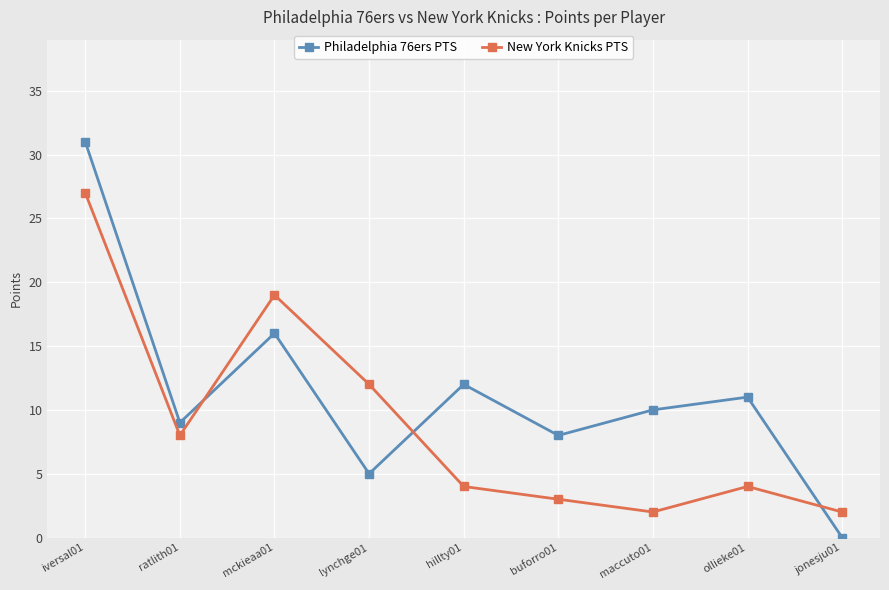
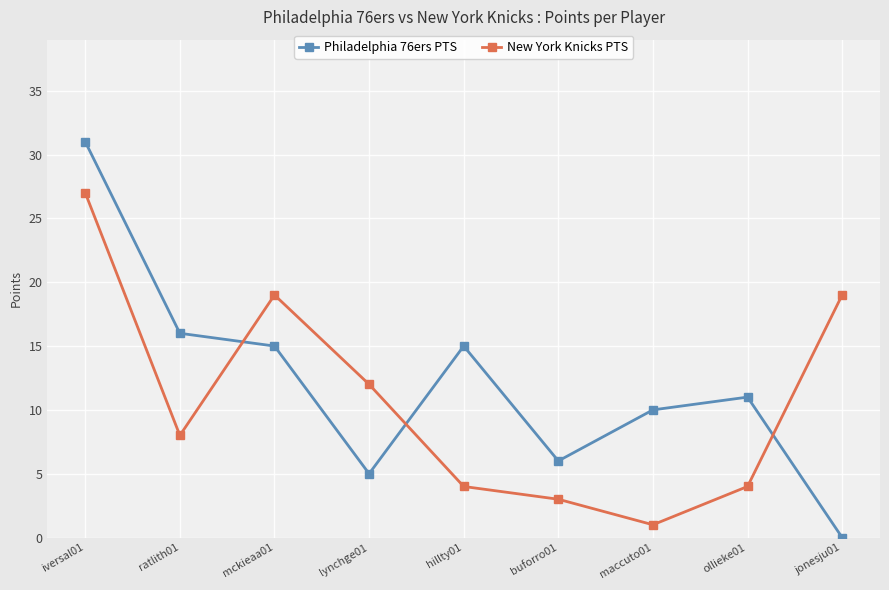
Philadelphia 76ers PTS, ratlith01: 9 -> 16
Philadelphia 76ers PTS, mckieaa01: 16 -> 15
Philadelphia 76ers PTS, hillty01: 12 -> 15
Philadelphia 76ers PTS, buforro01: 8 -> 6
New York Knicks PTS, maccuto01: 2 -> 1
New York Knicks PTS, jonesju01: 2 -> 19
